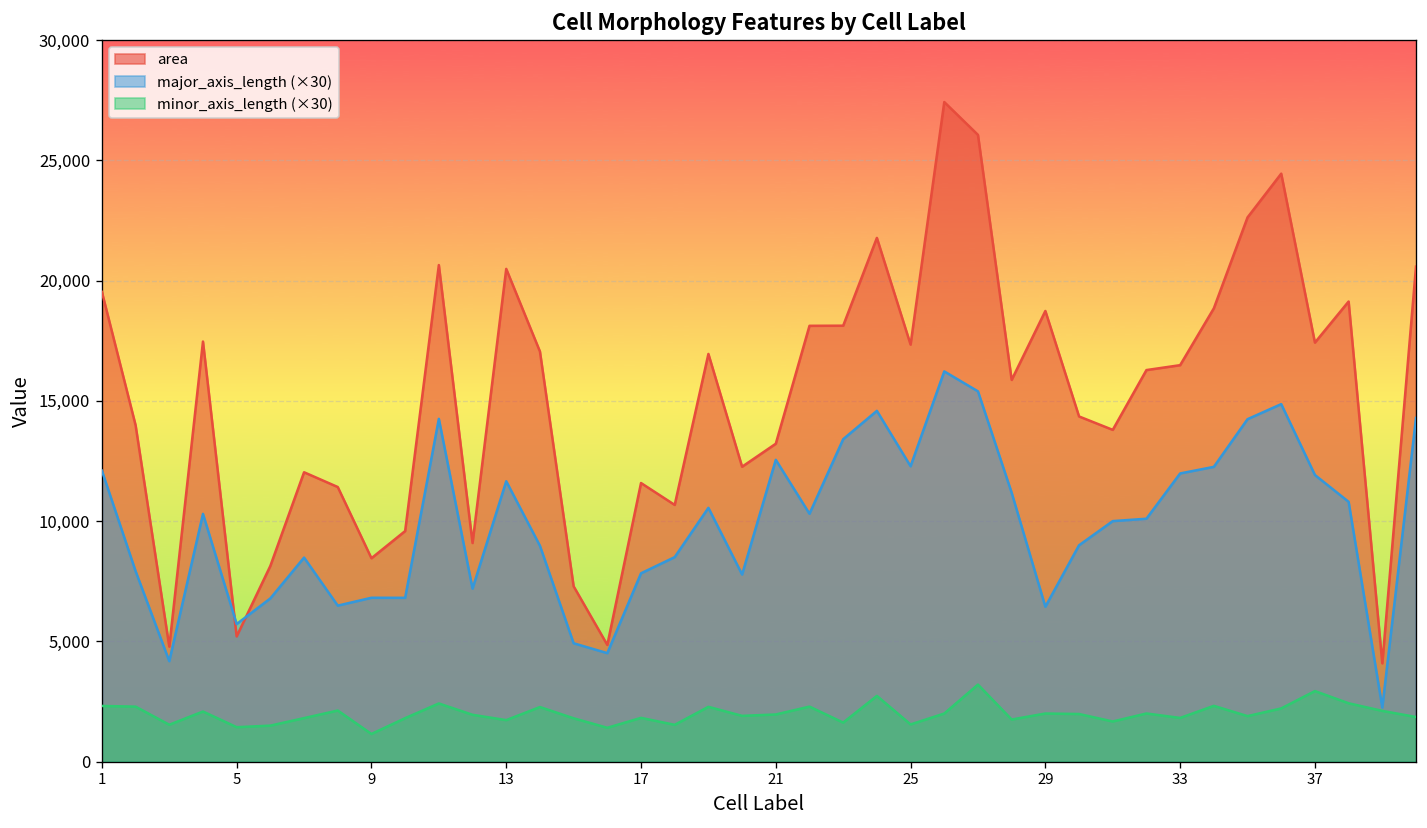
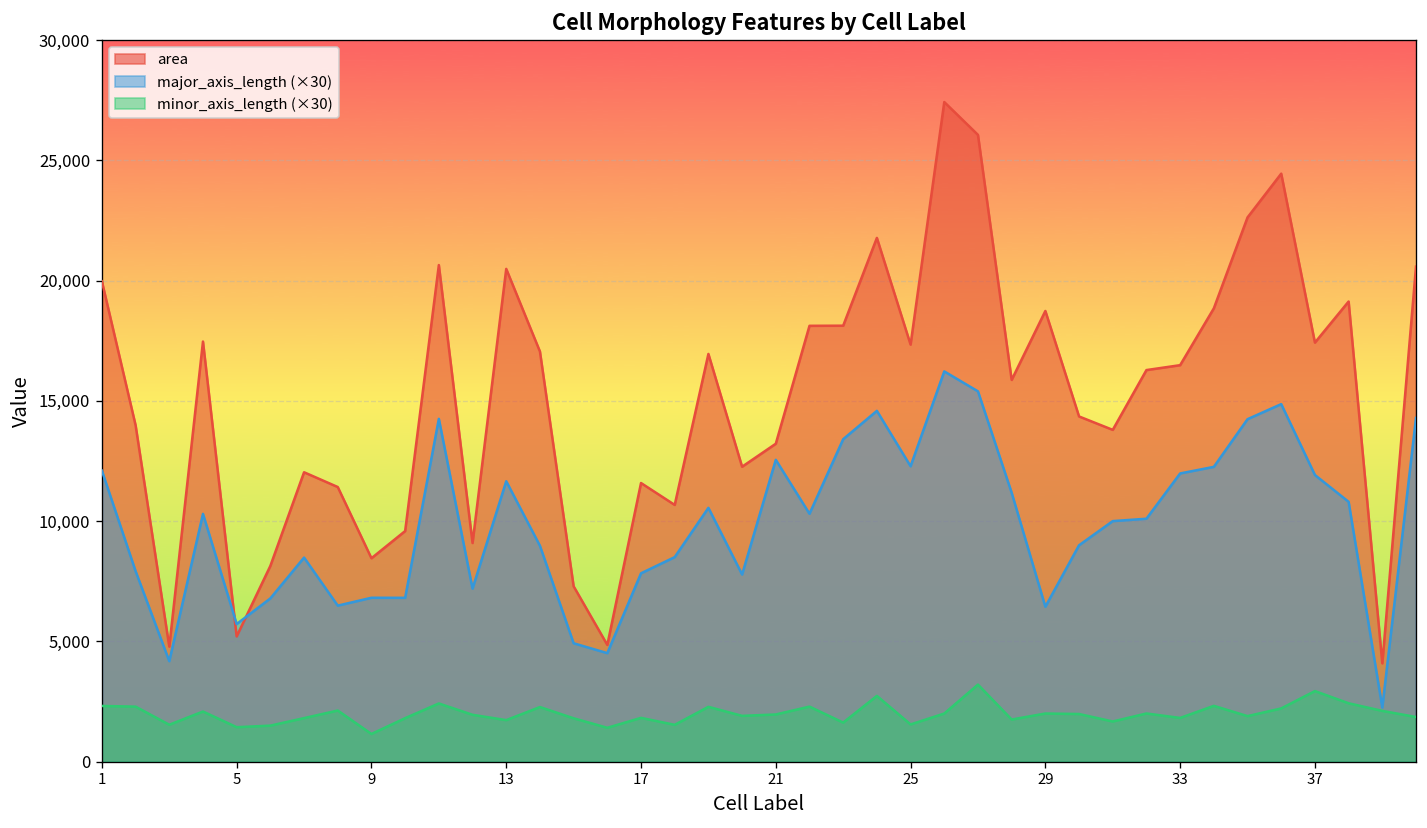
area, 1: 19,500 -> 20,000
